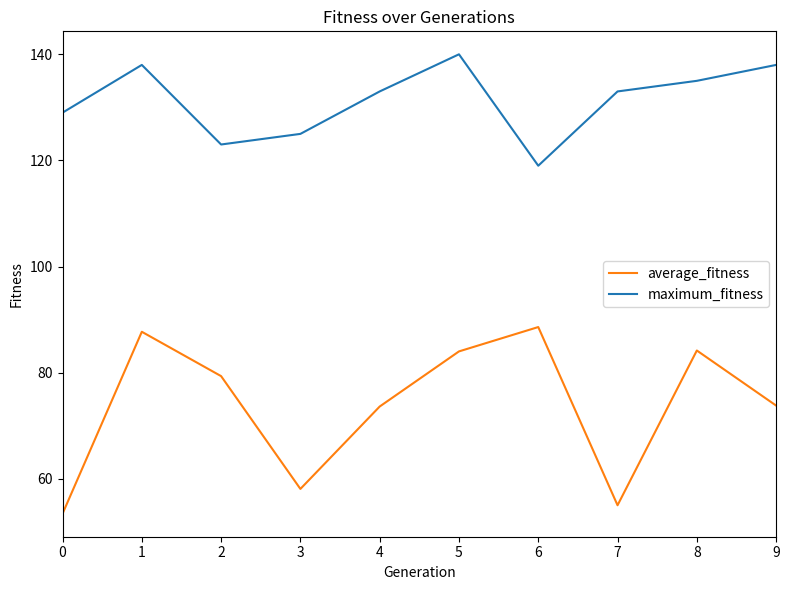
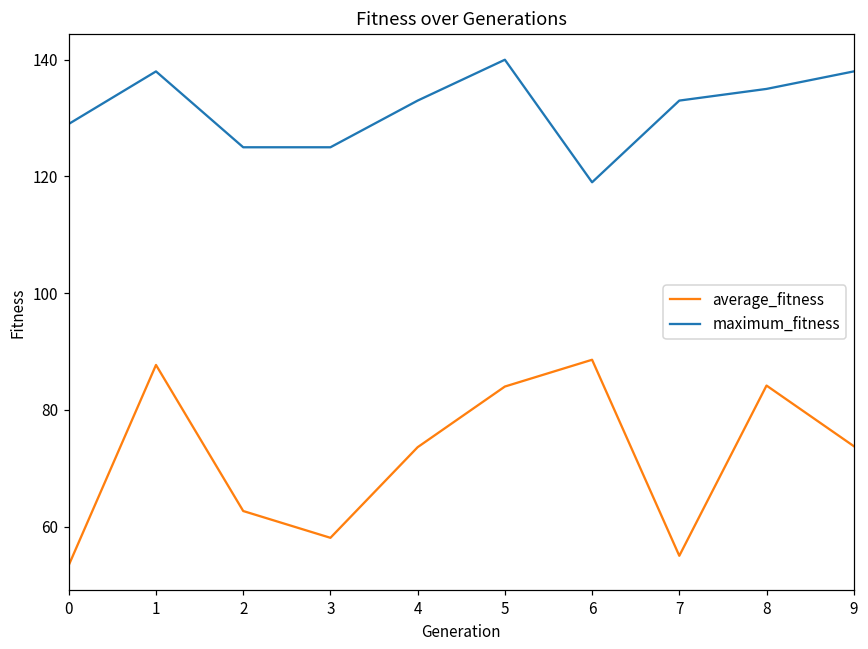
average_fitness, 2: 79 -> 63
maximum_fitness, 2: 123 -> 125
